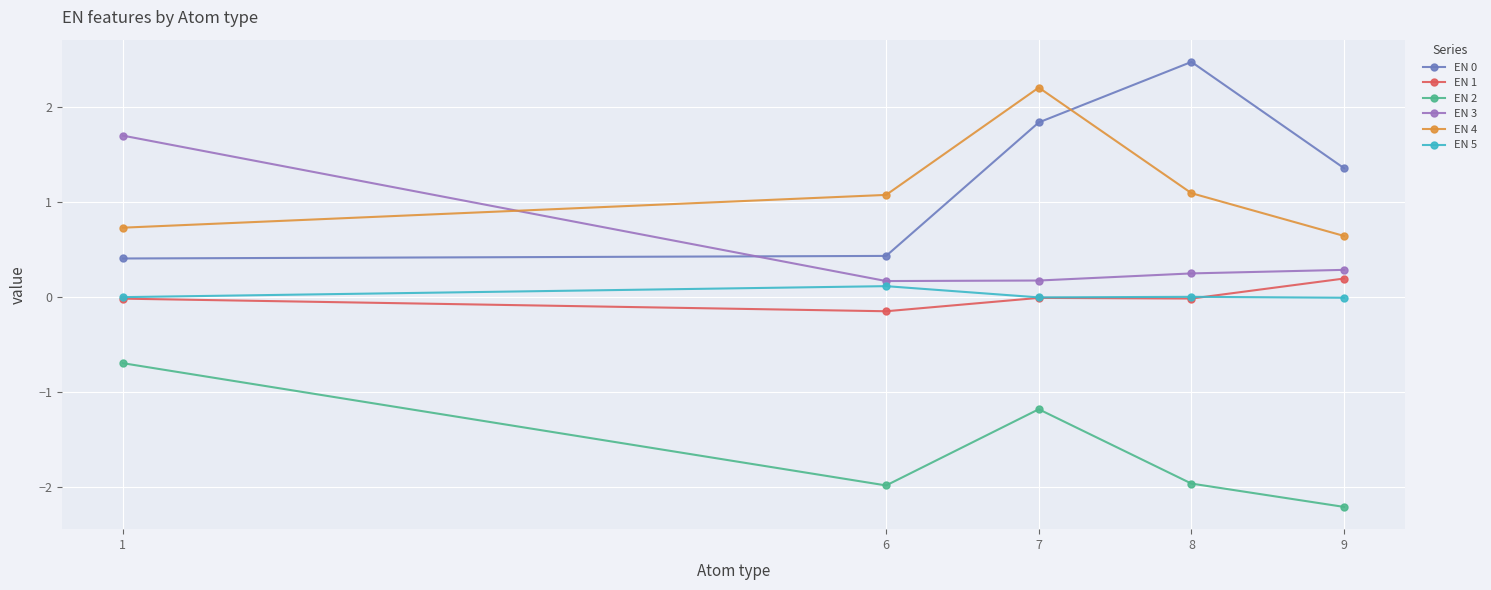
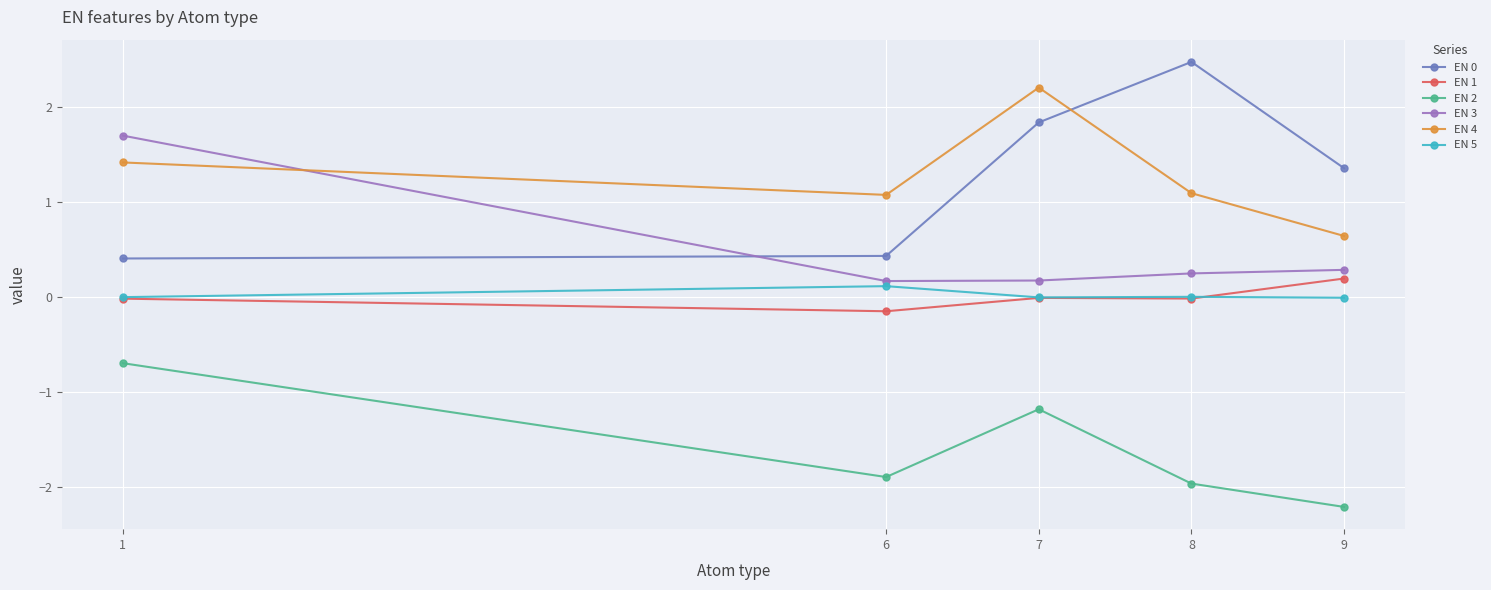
EN 4, 1: 0.7 -> 1.4
EN 2, 6: -2.0 -> -1.9
